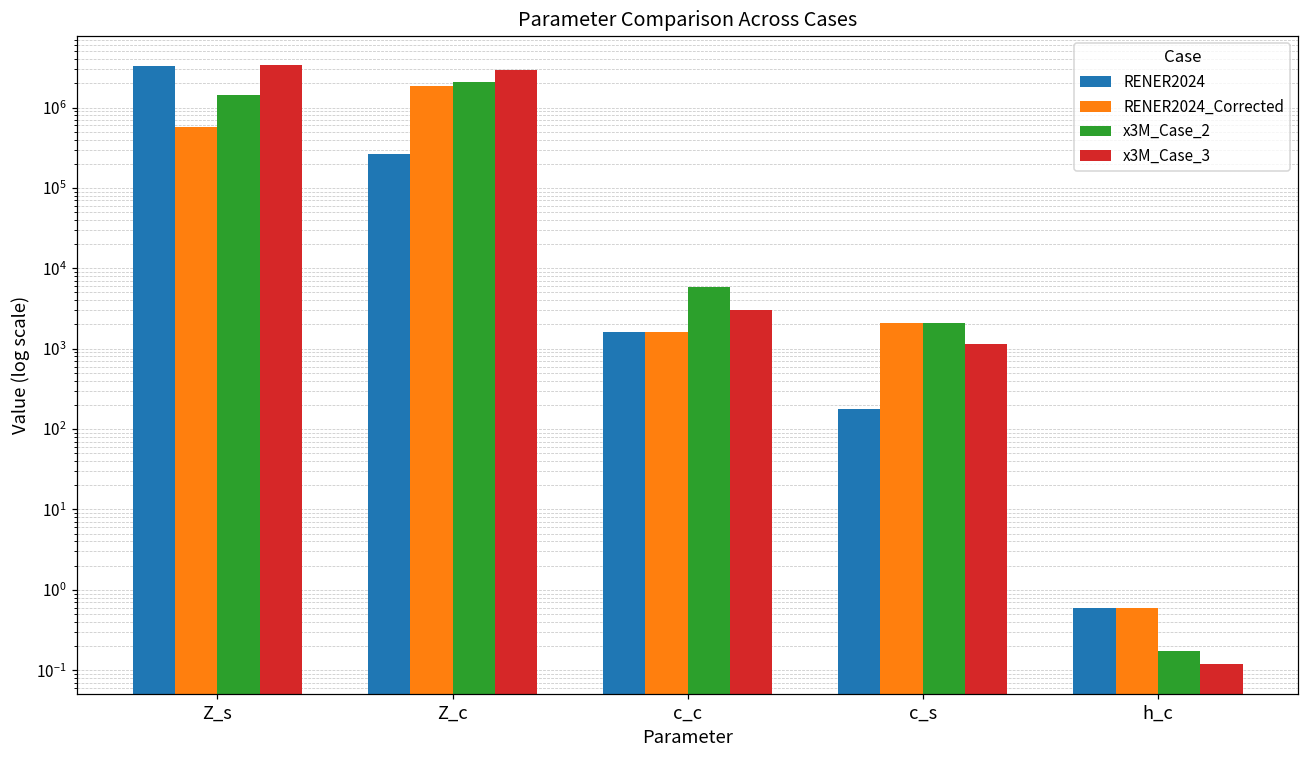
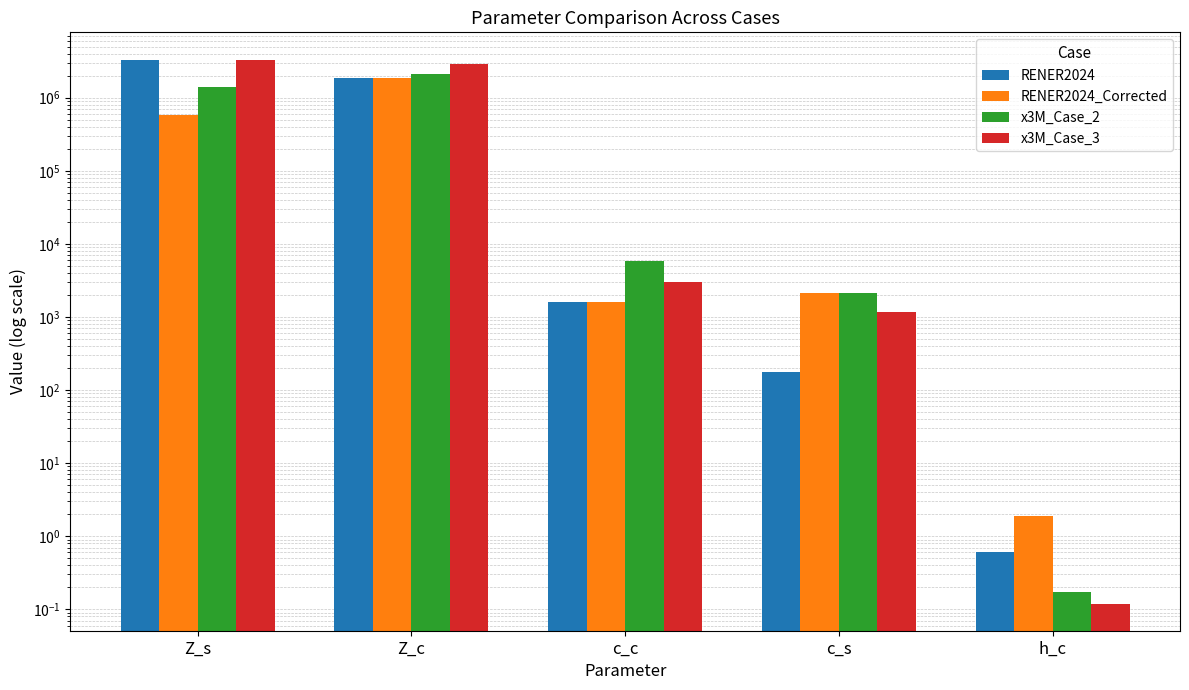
RENER2024, Z_c: 270000 -> 1900000
RENER2024_Corrected, h_c: 0.6 -> 1.9
